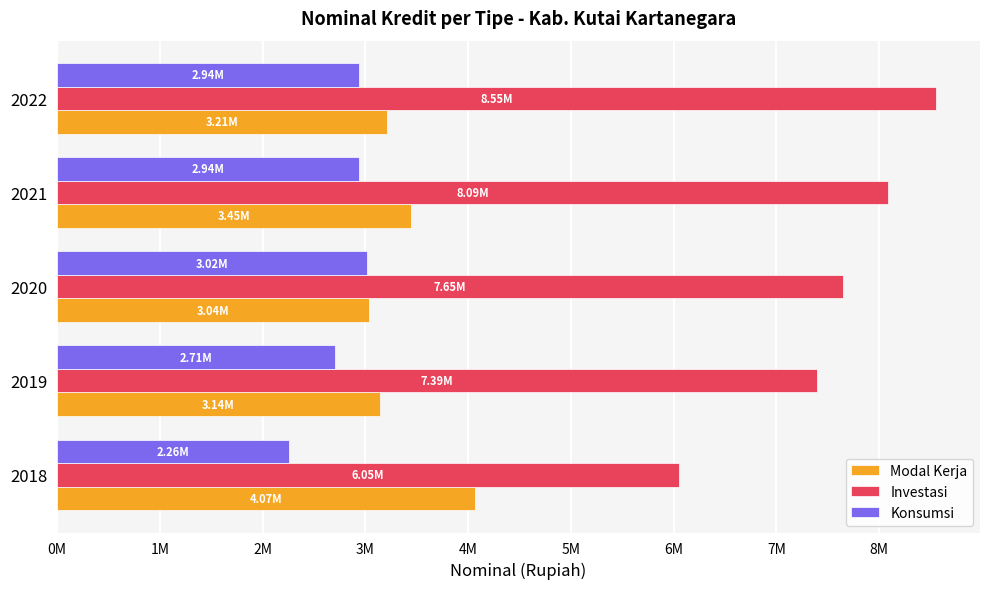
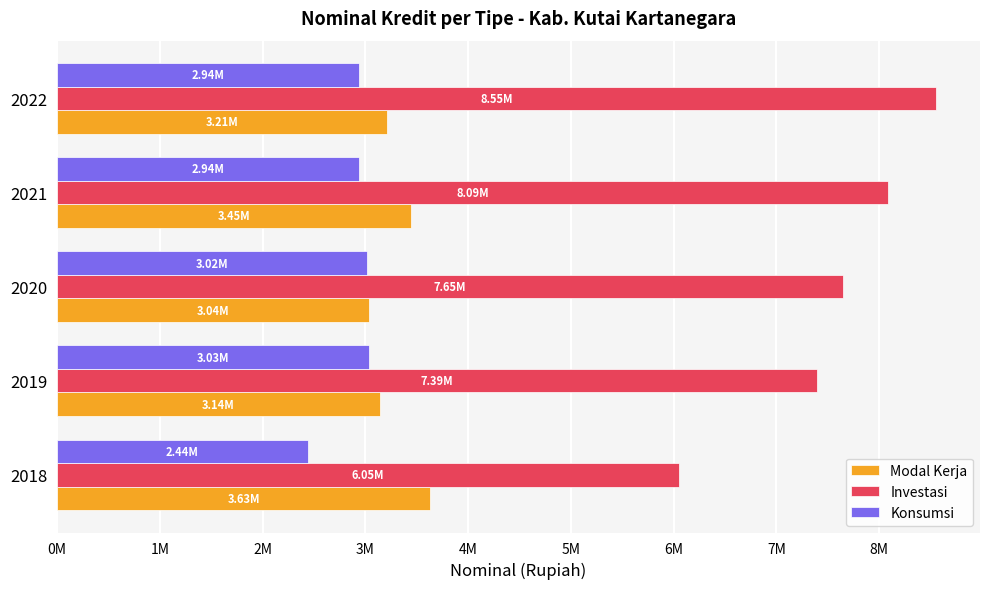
Konsumsi, 2019: 2.71M -> 3.03M
Konsumsi, 2018: 2.26M -> 2.44M
Modal Kerja, 2018: 4.07M -> 3.63M
